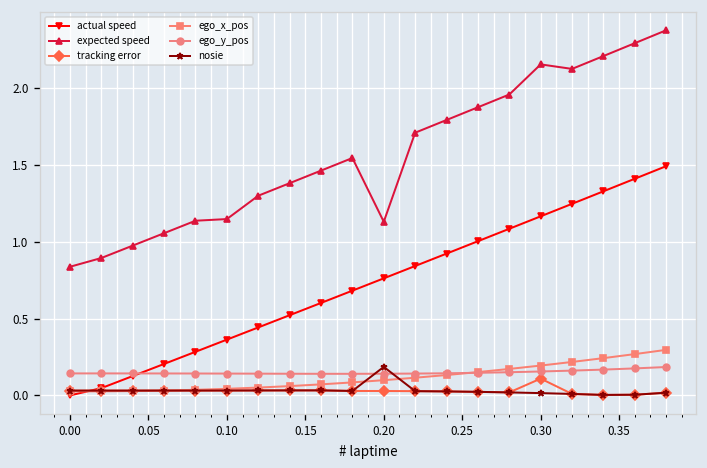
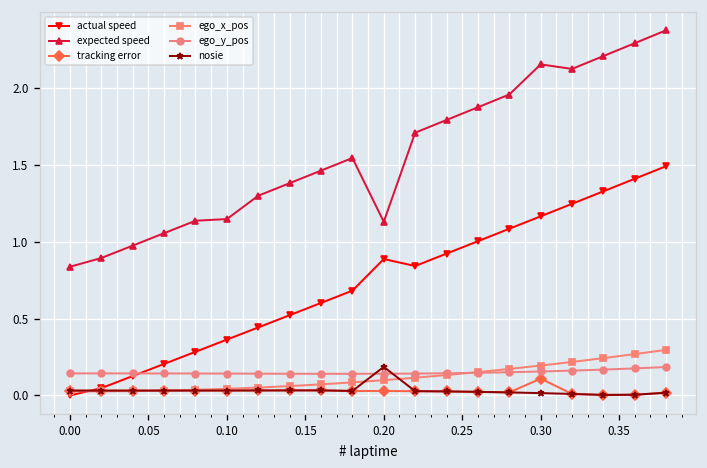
actual speed, 0.20: 0.76 -> 0.89
